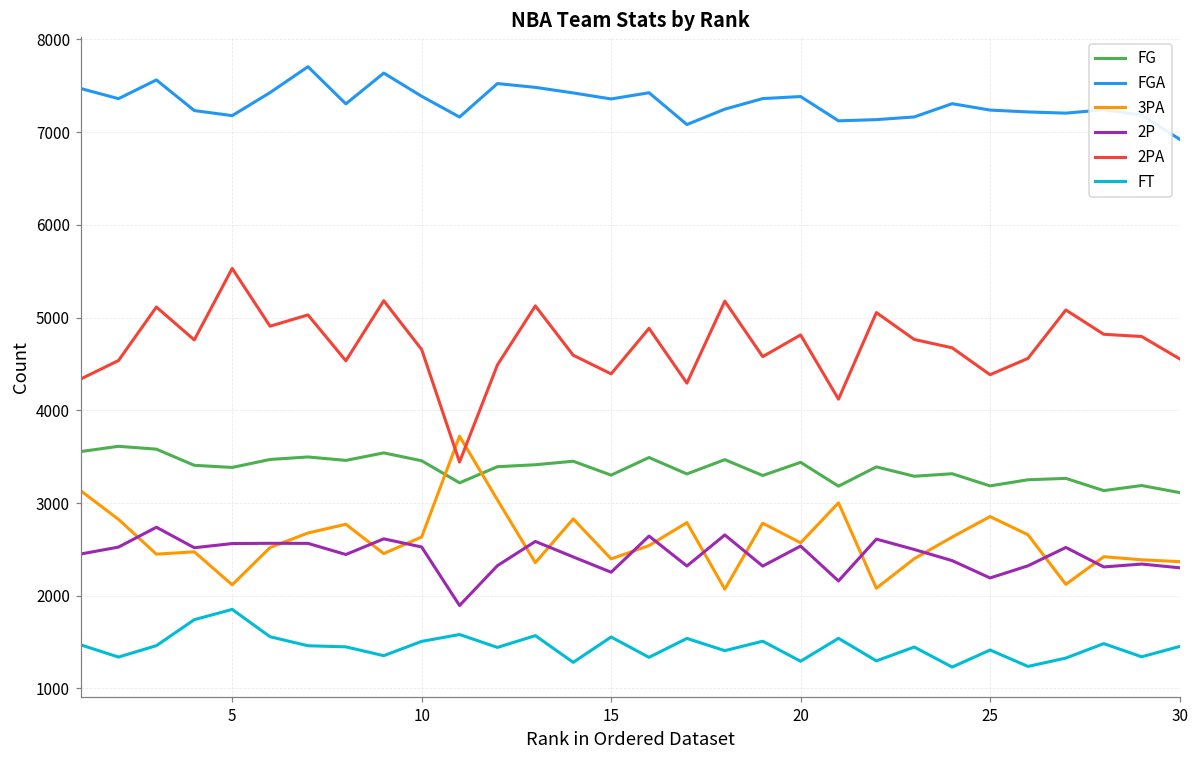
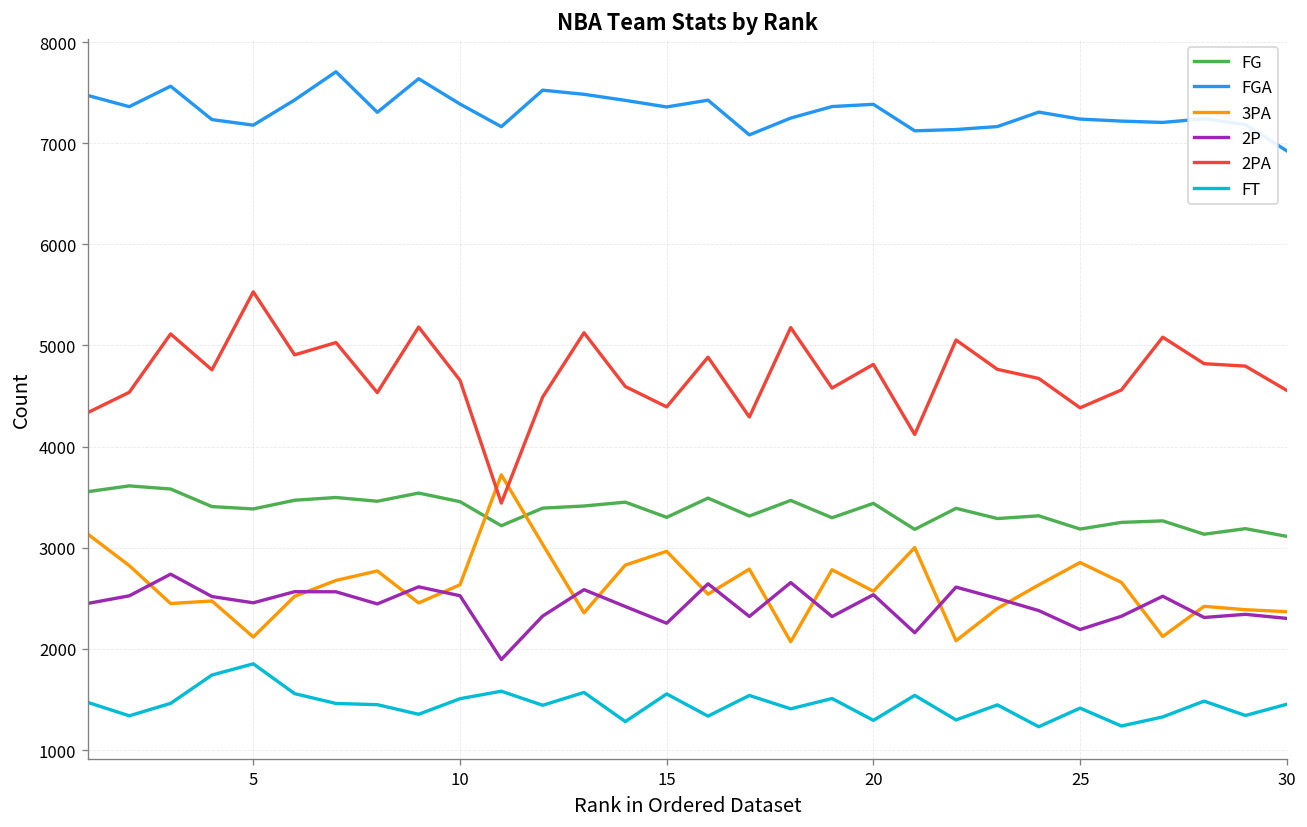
2P, 5: 2600 -> 2500
3PA, 15: 2400 -> 3000
